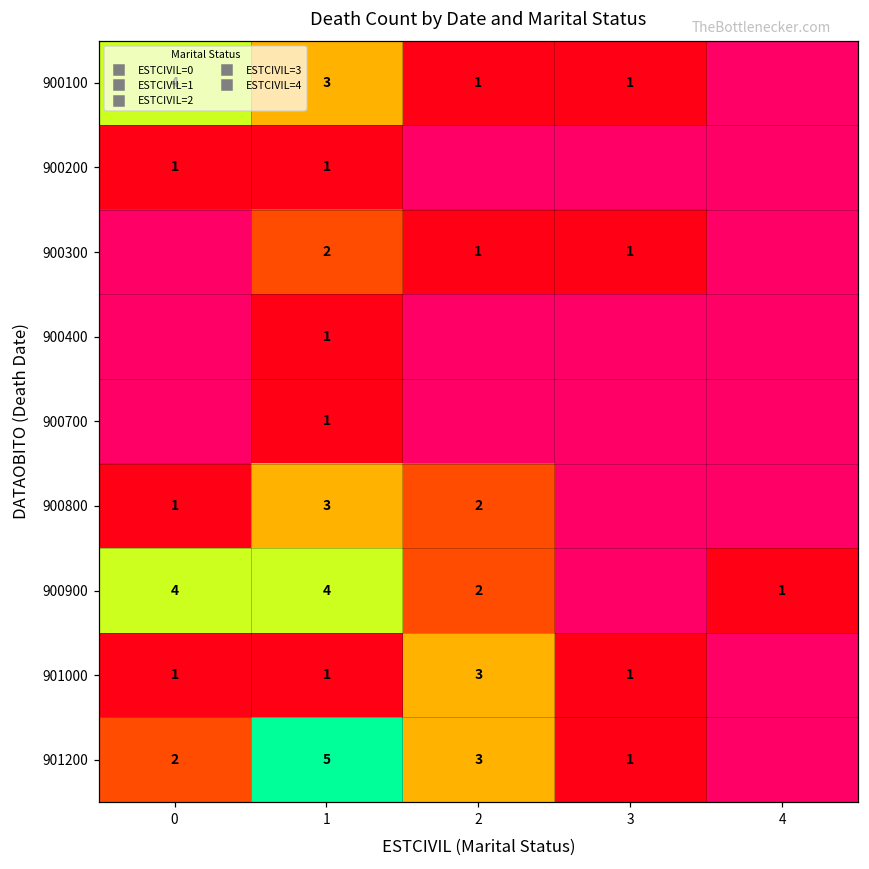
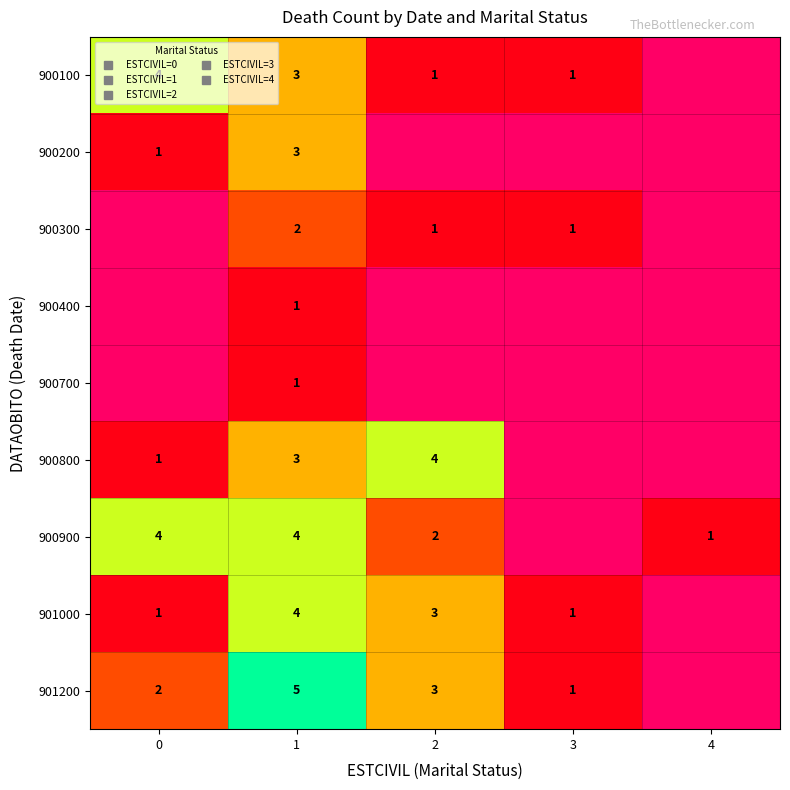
900200, 1: 1 -> 3
900800, 2: 2 -> 4
901000, 1: 1 -> 4
